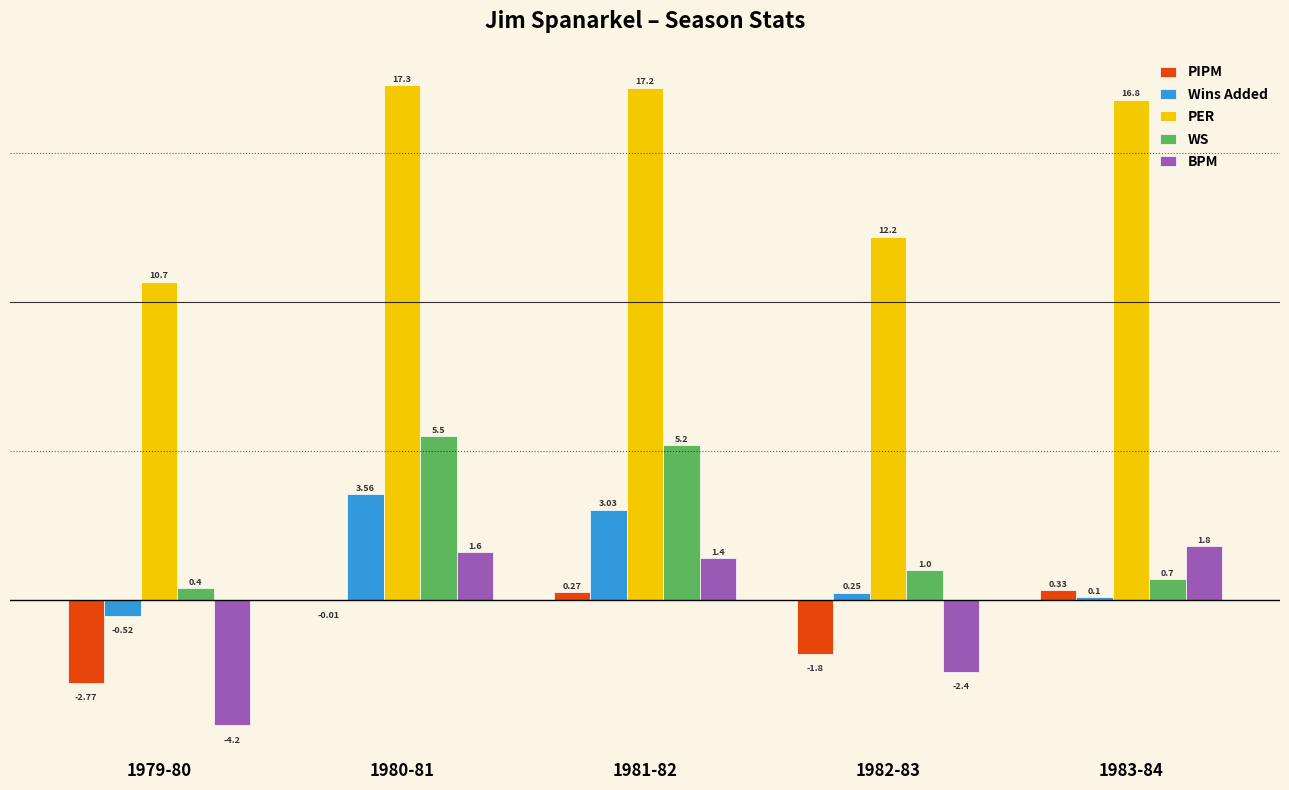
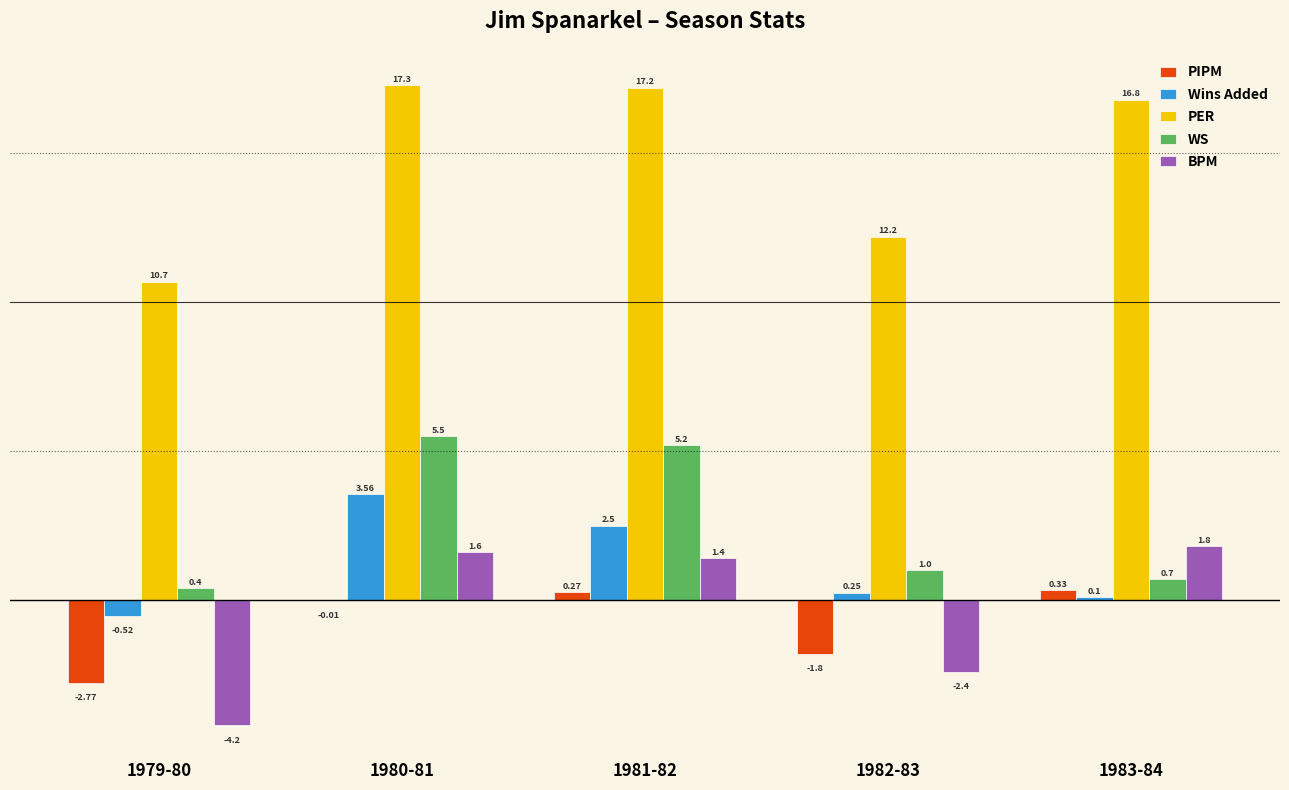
Wins Added, 1981-82: 3.03 -> 2.5
